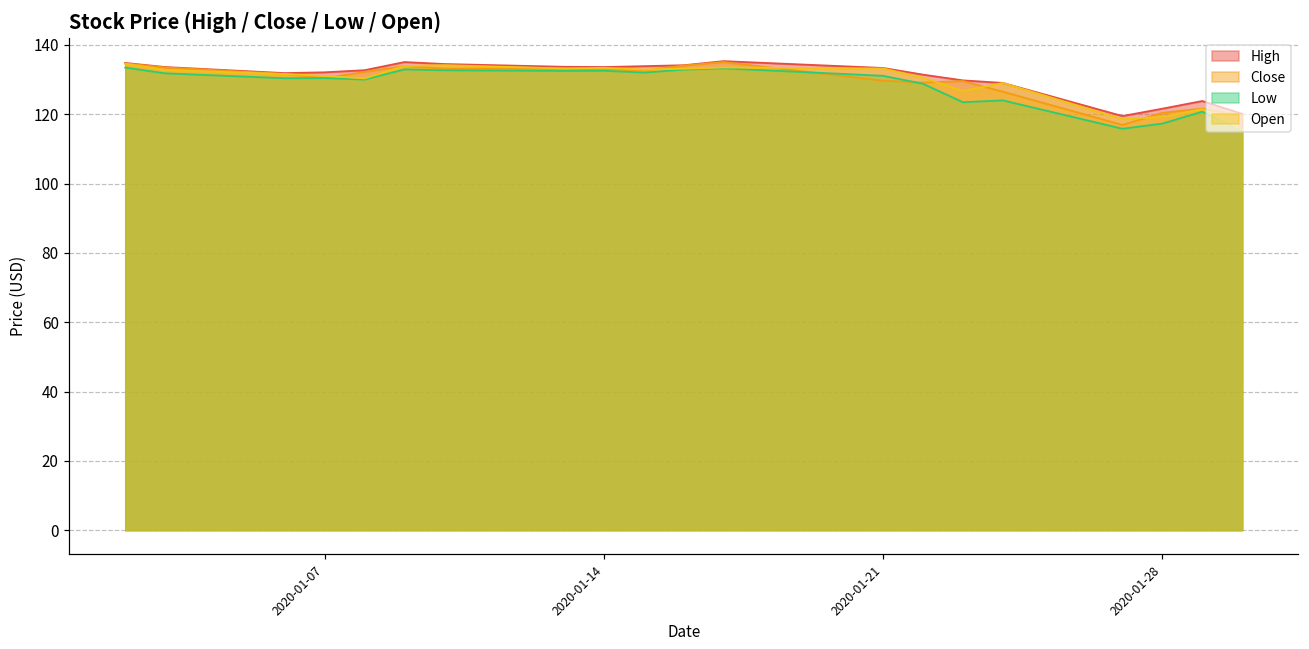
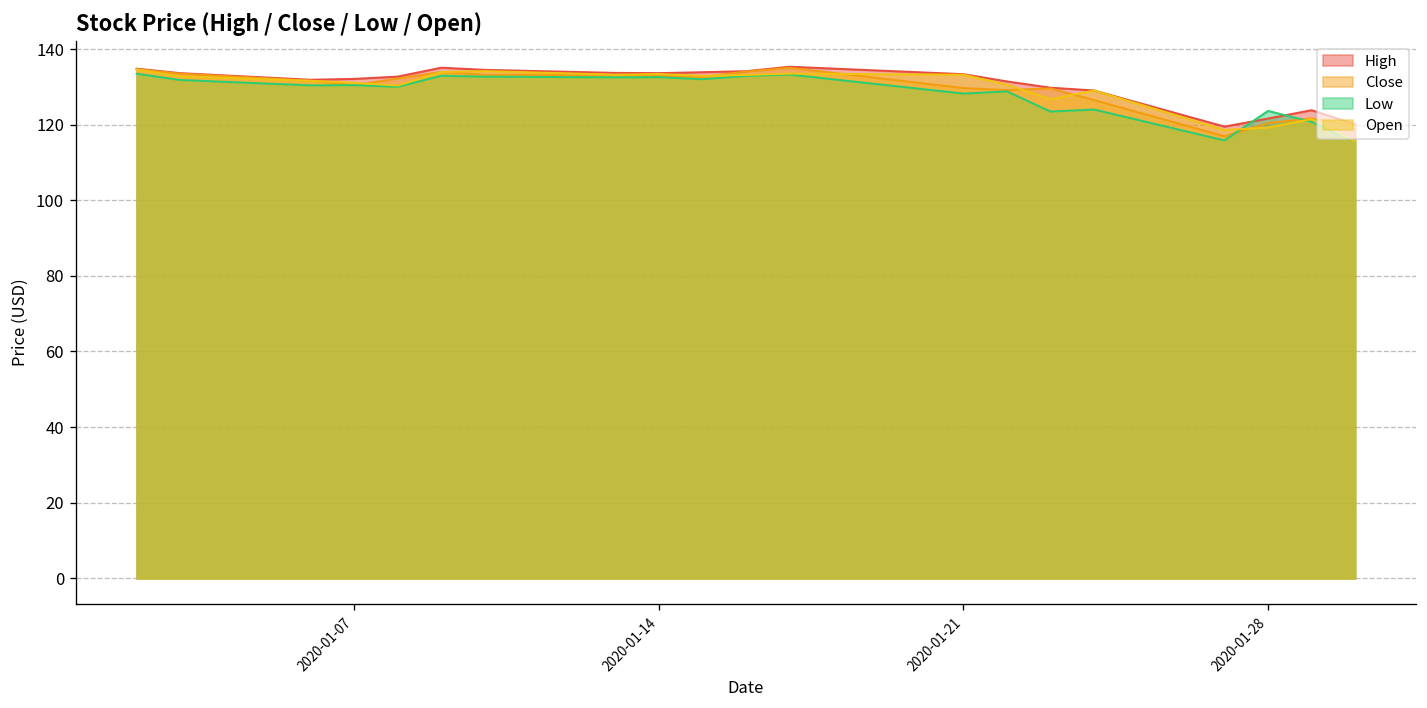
Low, 2020-01-21: 131 -> 128
Low, 2020-01-28: 117 -> 124
